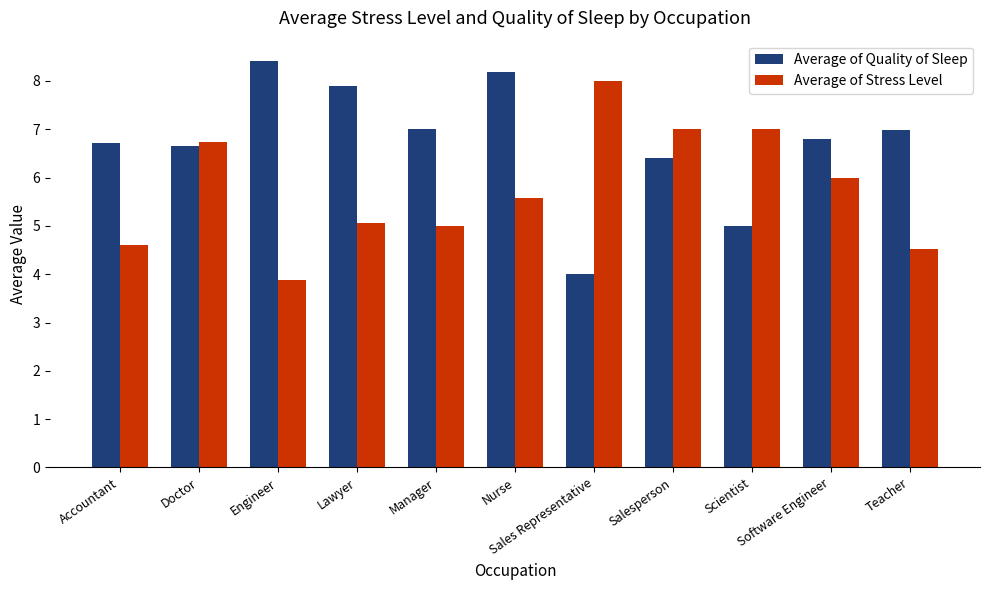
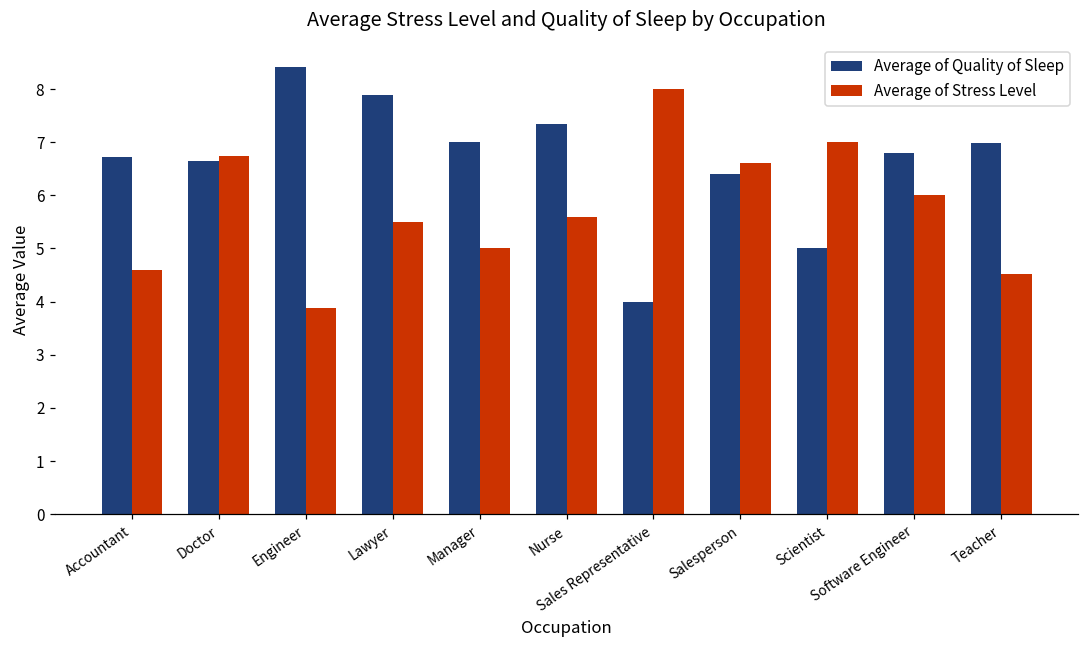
Average of Stress Level, Lawyer: 5.1 -> 5.5
Average of Quality of Sleep, Nurse: 8.2 -> 7.3
Average of Stress Level, Salesperson: 7.0 -> 6.6
